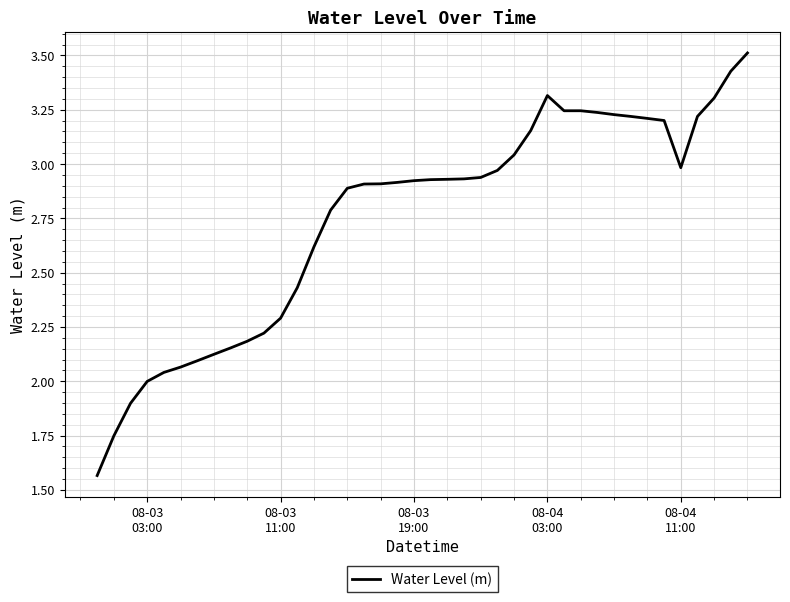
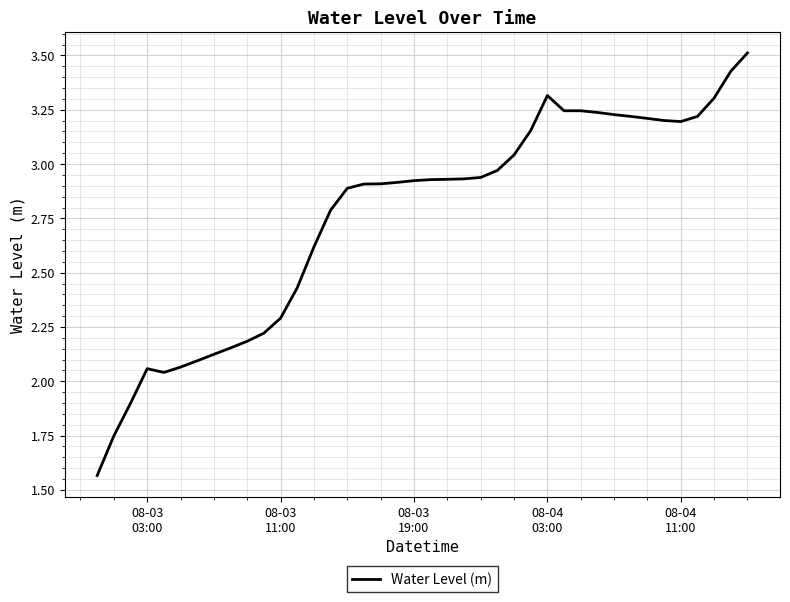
08-03 03:00: 2.00 -> 2.06
08-04 11:00: 2.98 -> 3.20
